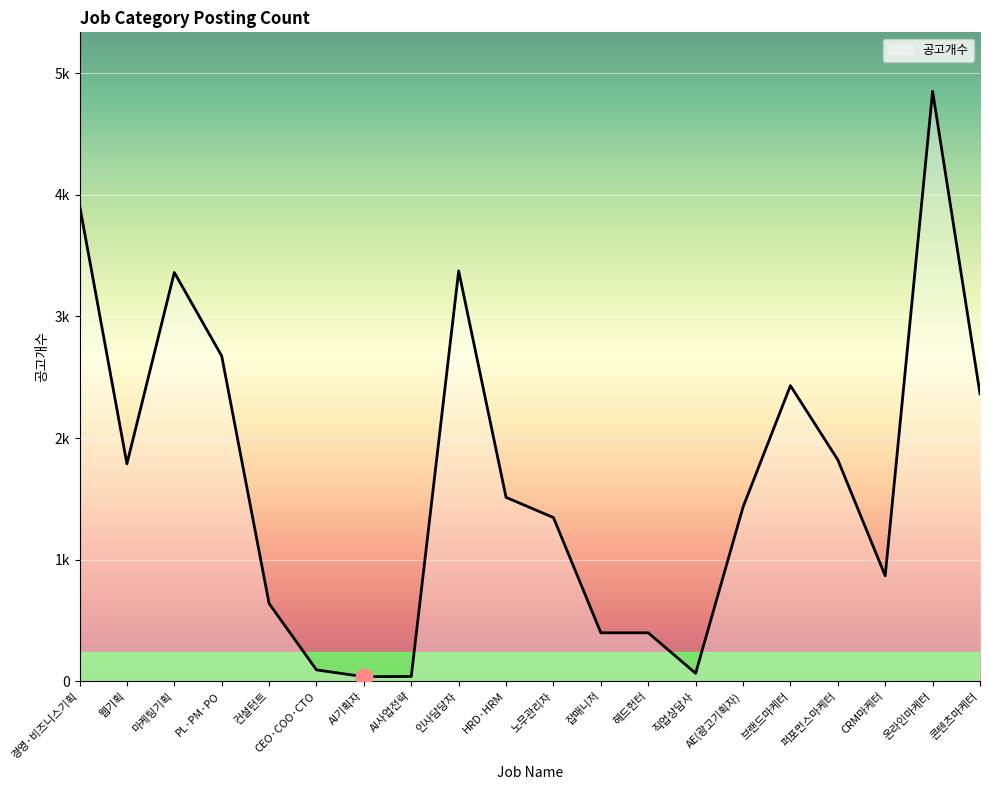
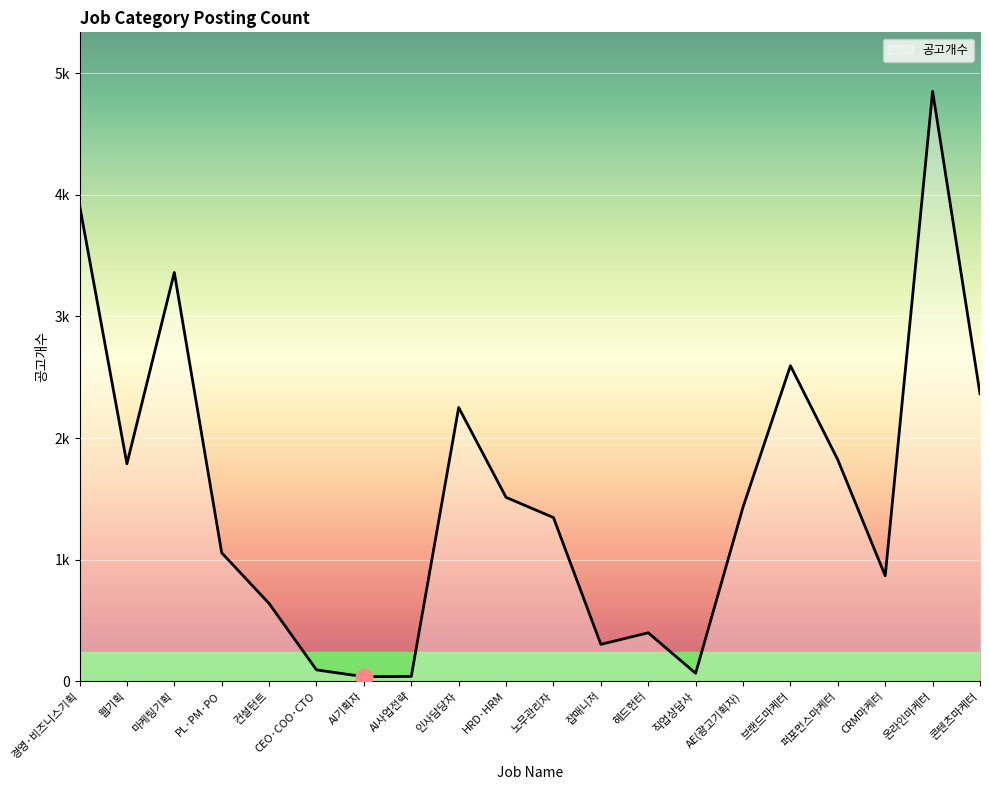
공고개수, PL·PM·PO: 2680 -> 1060
공고개수, 인사담당자: 3380 -> 2250
공고개수, 잡매니저: 400 -> 300
공고개수, 브랜드마케터: 2430 -> 2600
